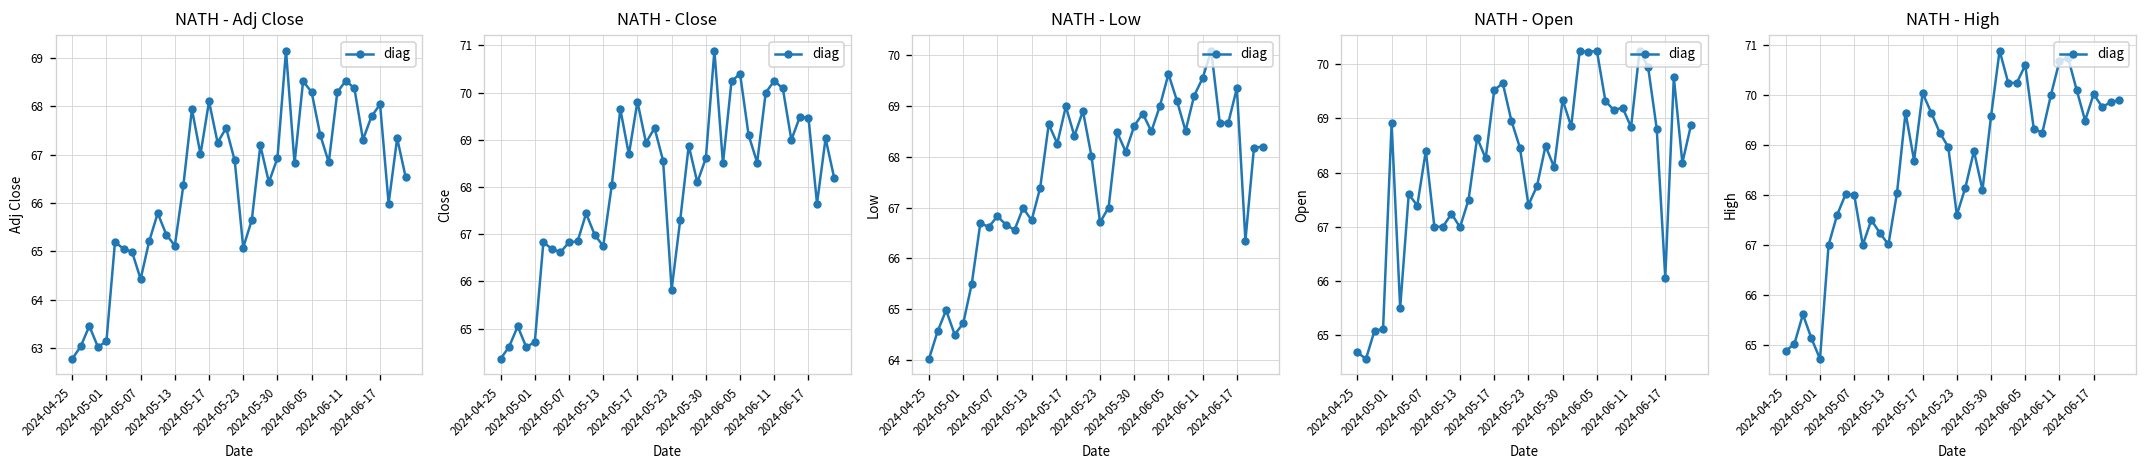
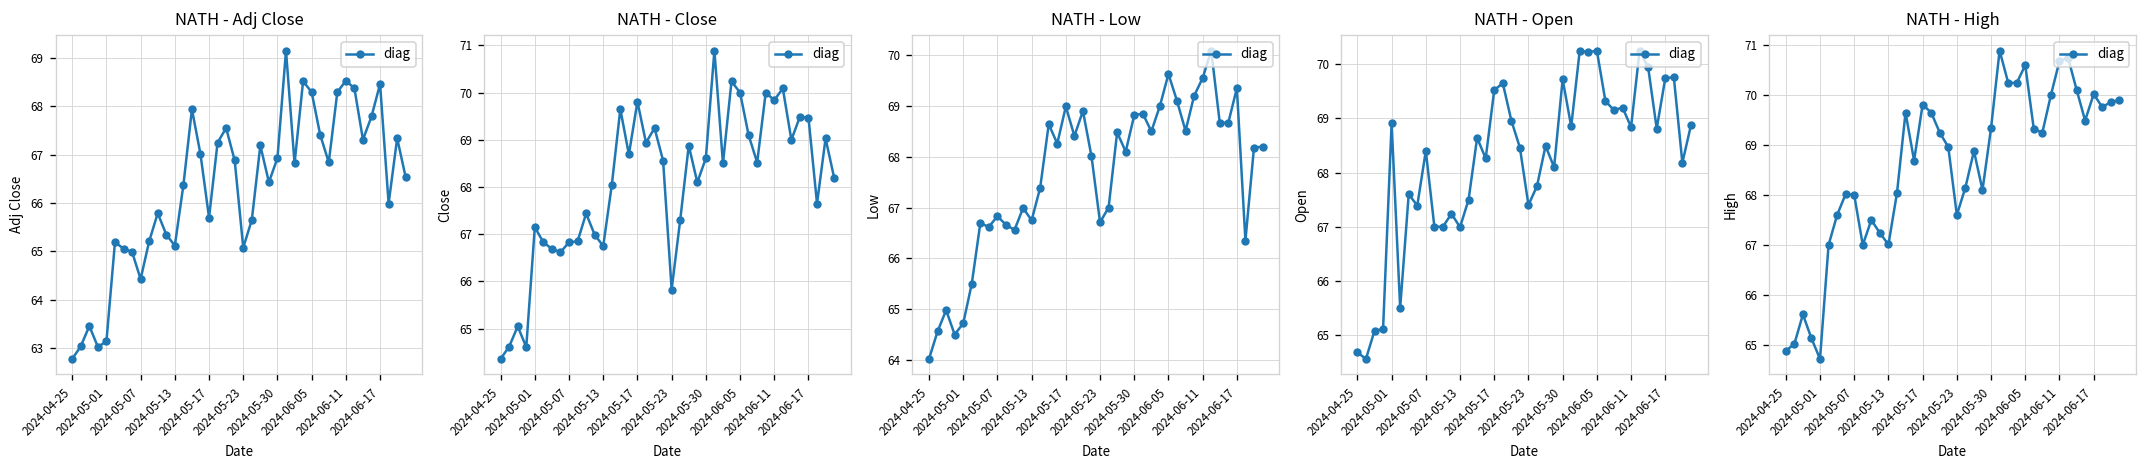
NATH - Adj Close, 2024-05-17: 68.1 -> 65.7
NATH - Adj Close, 2024-06-17: 68.0 -> 68.5
NATH - Close, 2024-05-01: 64.7 -> 67.2
NATH - Close, 2024-06-05: 70.4 -> 70.0
NATH - Close, 2024-06-11: 70.3 -> 69.8
NATH - Low, 2024-05-30: 68.6 -> 68.8
NATH - Open, 2024-05-30: 69.3 -> 69.7
NATH - Open, 2024-06-17: 66.1 -> 69.7
NATH - High, 2024-05-17: 70.0 -> 69.8
NATH - High, 2024-05-30: 69.6 -> 69.3
